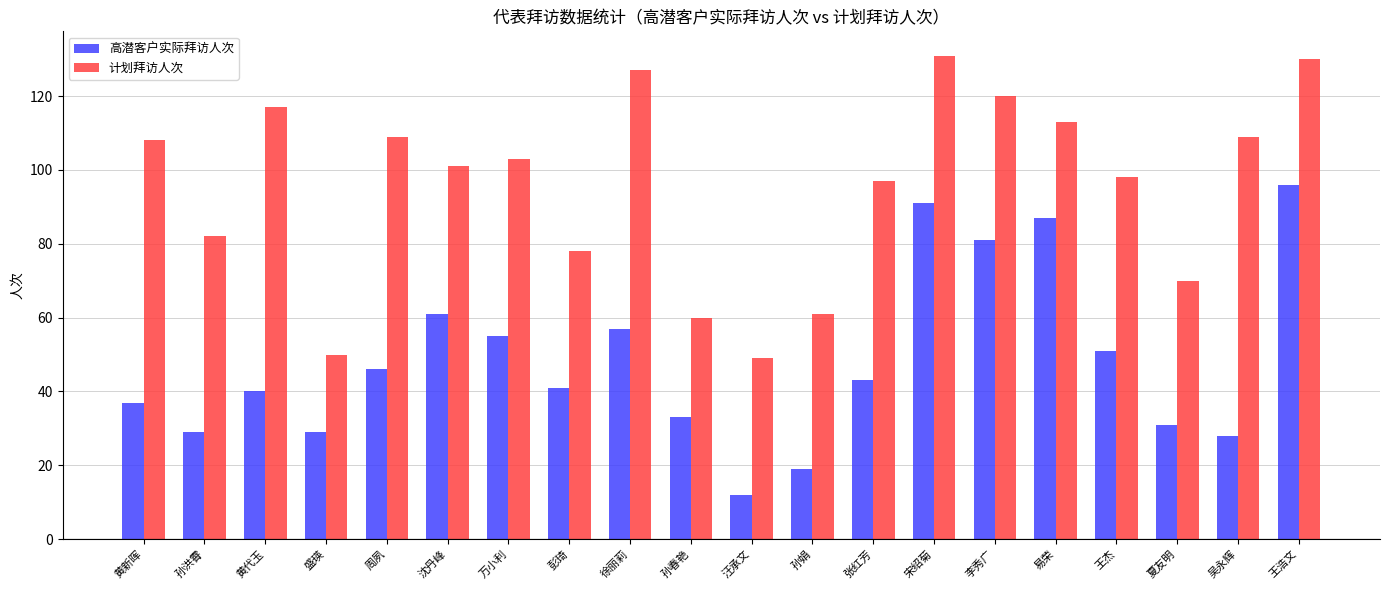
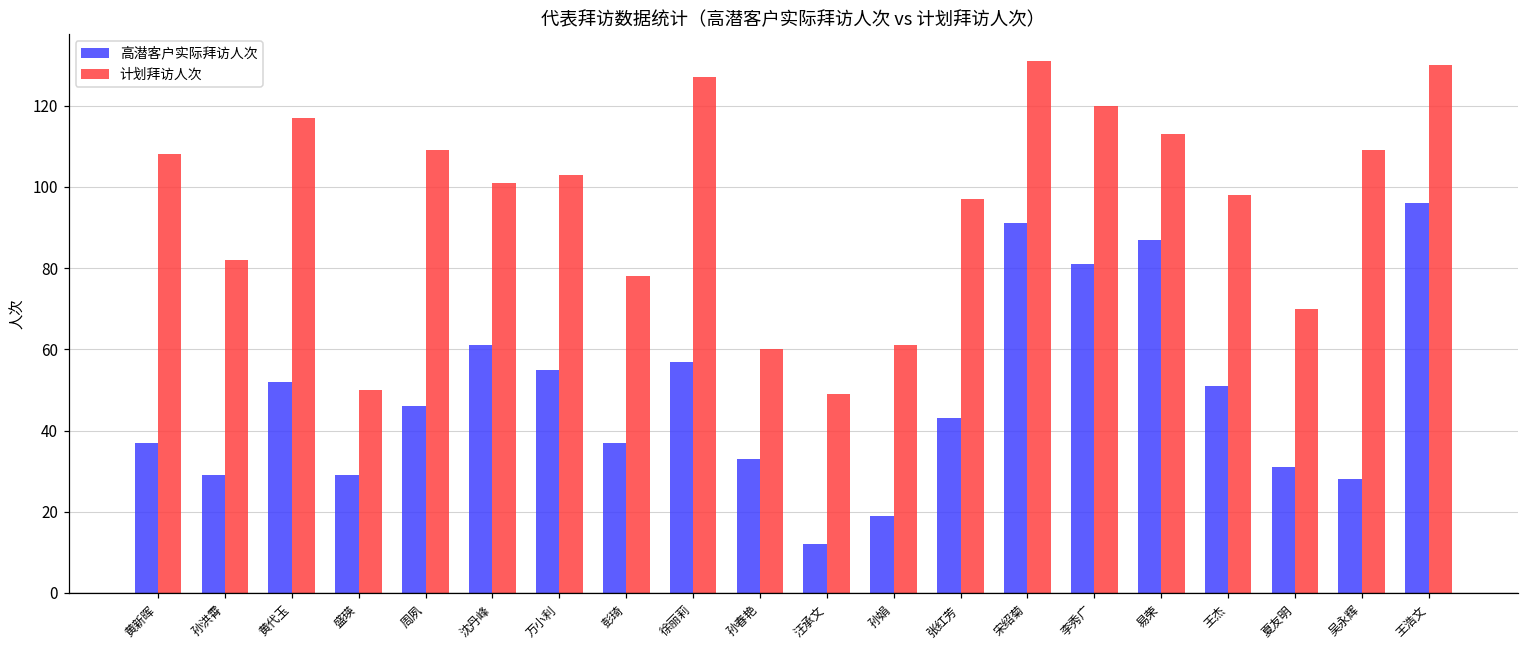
高潜客户实际拜访人次, 黄代玉: 40 -> 52
高潜客户实际拜访人次, 彭琦: 41 -> 37
